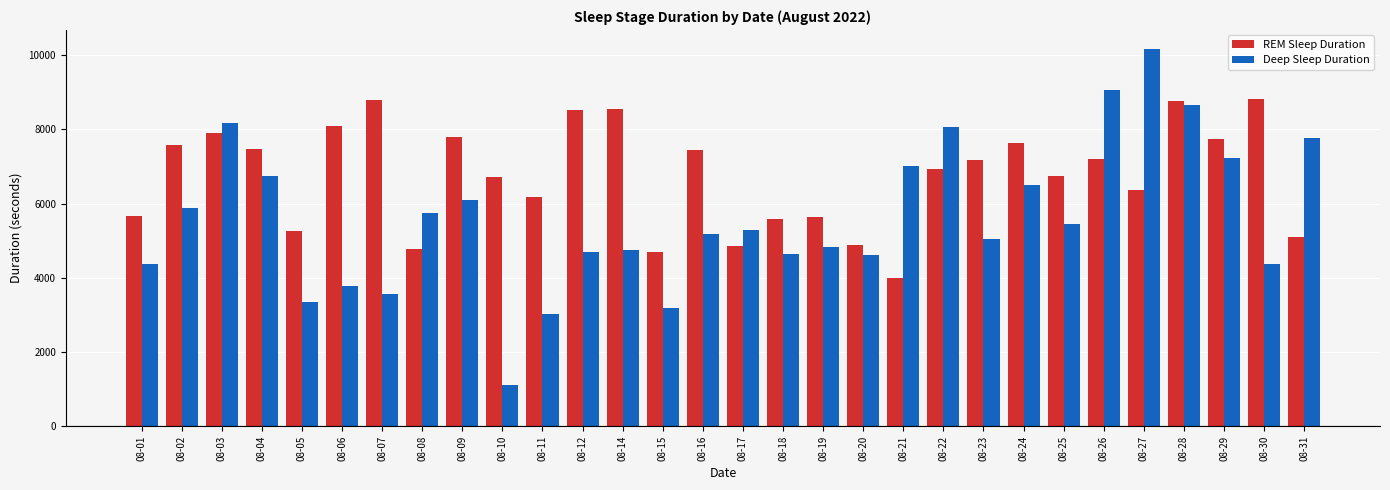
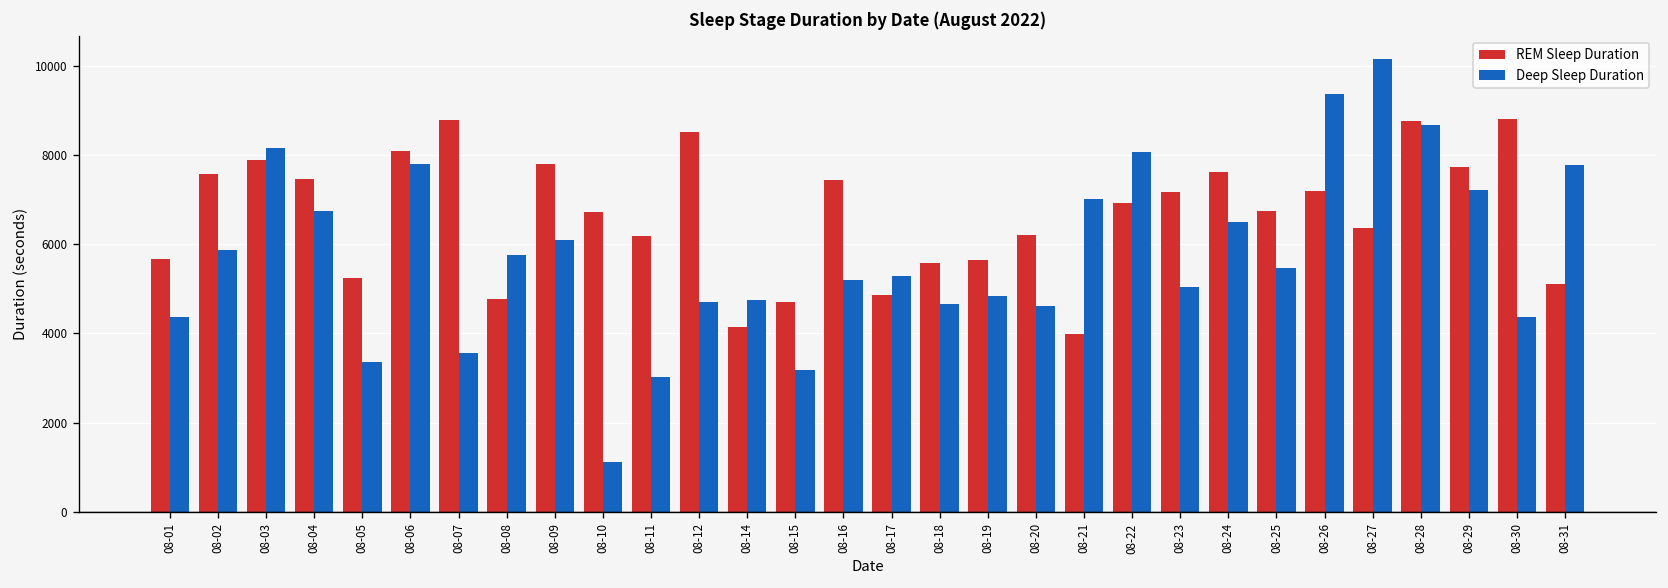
Deep Sleep Duration, 08-06: 3800 -> 7800
REM Sleep Duration, 08-14: 8600 -> 4100
REM Sleep Duration, 08-20: 4900 -> 6200
Deep Sleep Duration, 08-26: 9100 -> 9400
